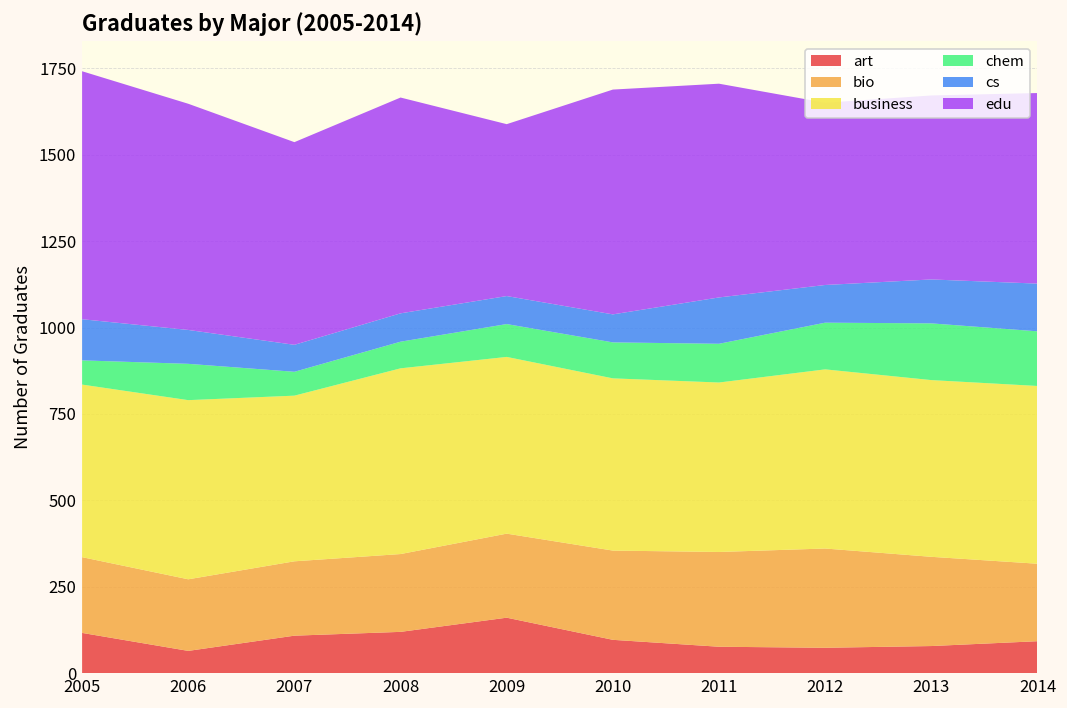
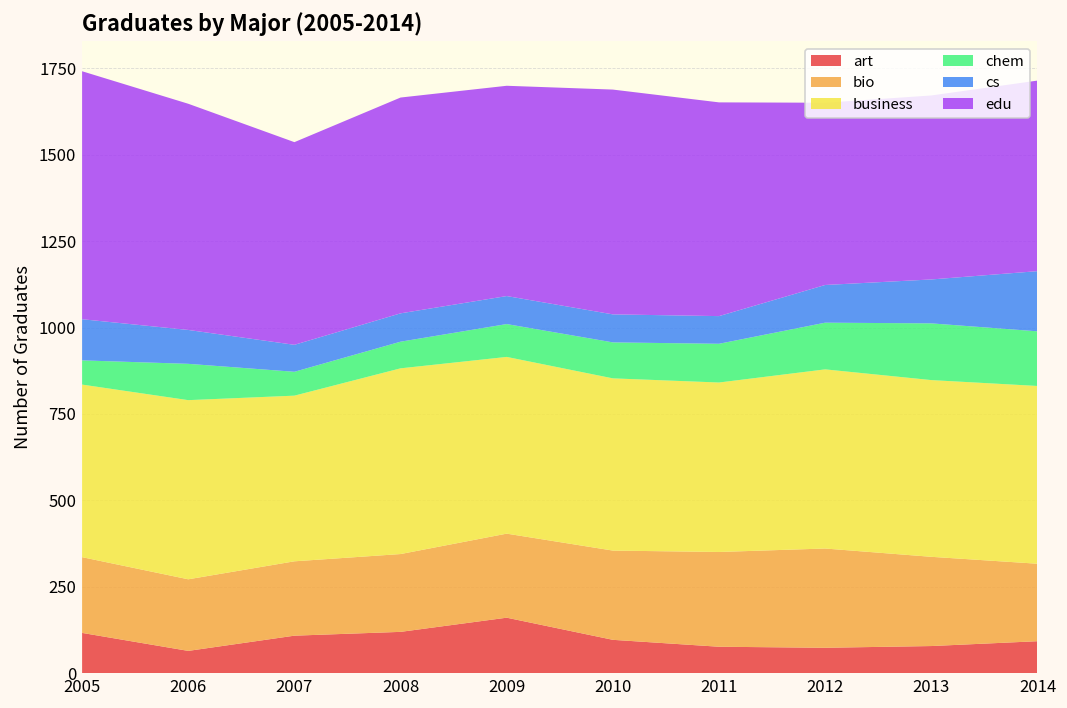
edu, 2009: 500 -> 610
cs, 2011: 130 -> 80
cs, 2014: 140 -> 170
